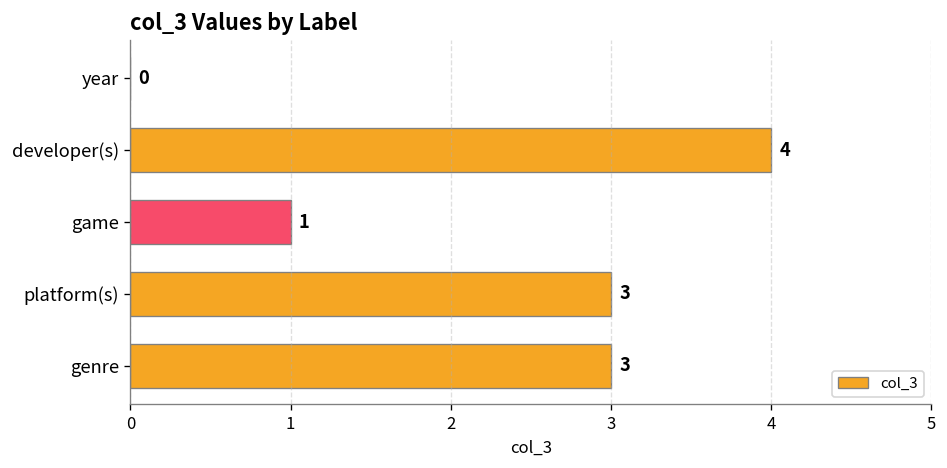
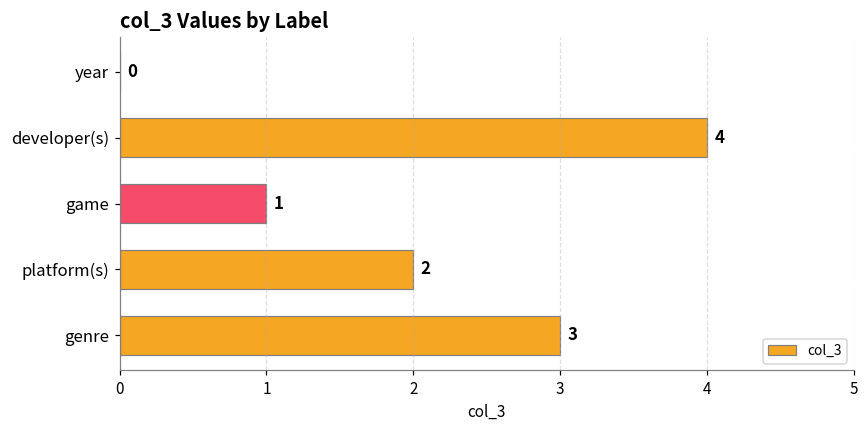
platform(s): 3 -> 2
